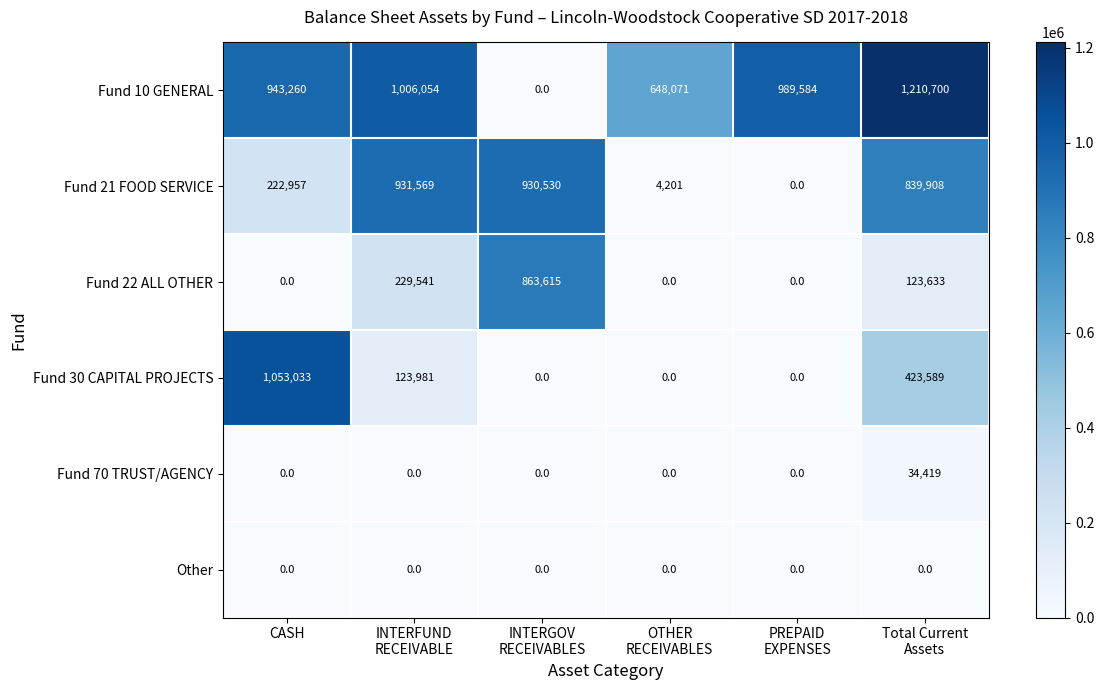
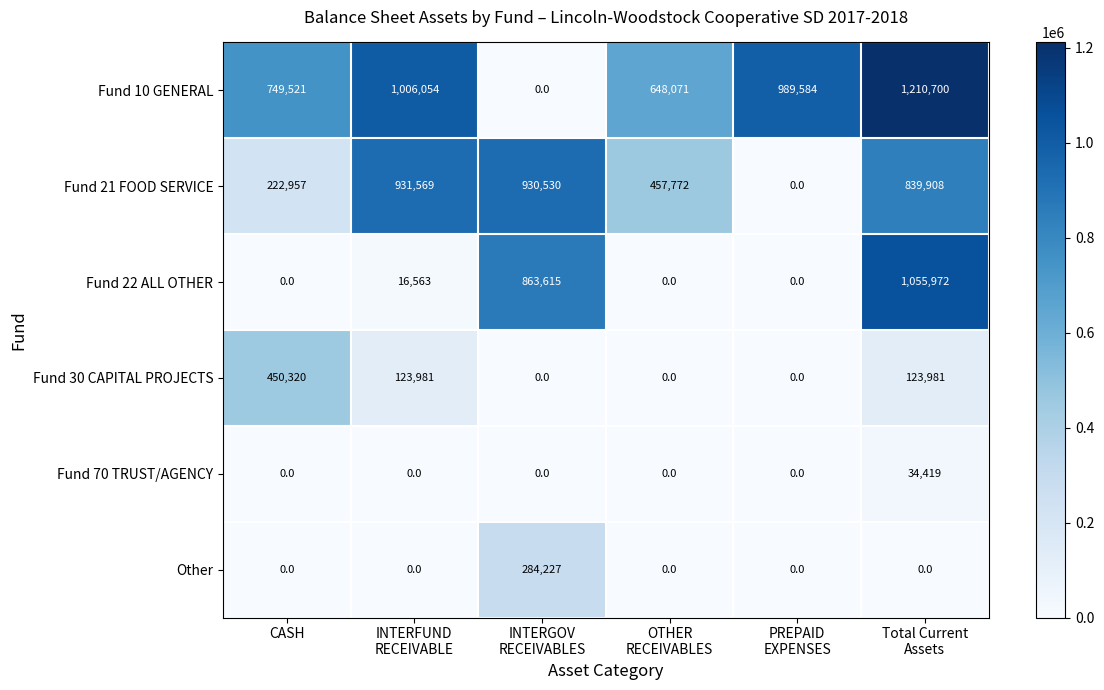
Fund 10 GENERAL, CASH: 943,260 -> 749,521
Fund 21 FOOD SERVICE, OTHER RECEIVABLES: 4,201 -> 457,772
Fund 22 ALL OTHER, INTERFUND RECEIVABLE: 229,541 -> 16,563
Fund 22 ALL OTHER, Total Current Assets: 123,633 -> 1,055,972
Fund 30 CAPITAL PROJECTS, CASH: 1,053,033 -> 450,320
Fund 30 CAPITAL PROJECTS, Total Current Assets: 423,589 -> 123,981
Other, INTERGOV RECEIVABLES: 0.0 -> 284,227
